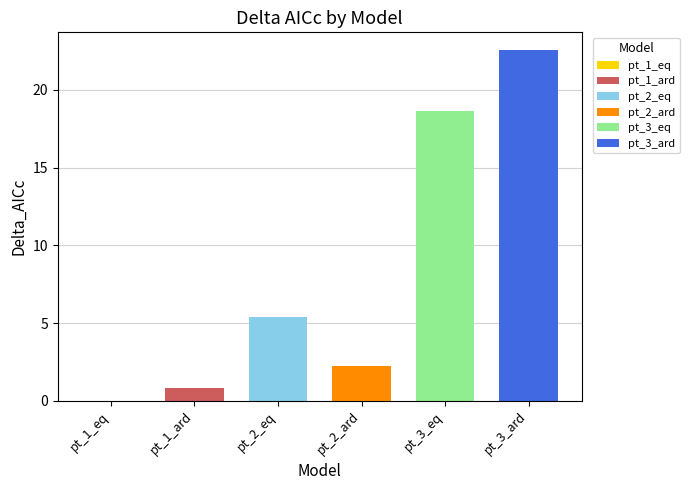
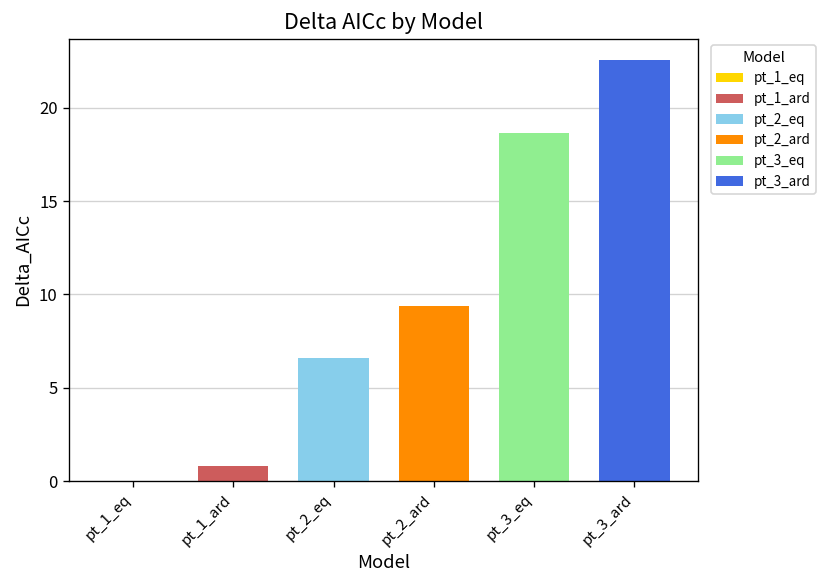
pt_2_eq: 5.4 -> 6.6
pt_2_ard: 2.2 -> 9.4
